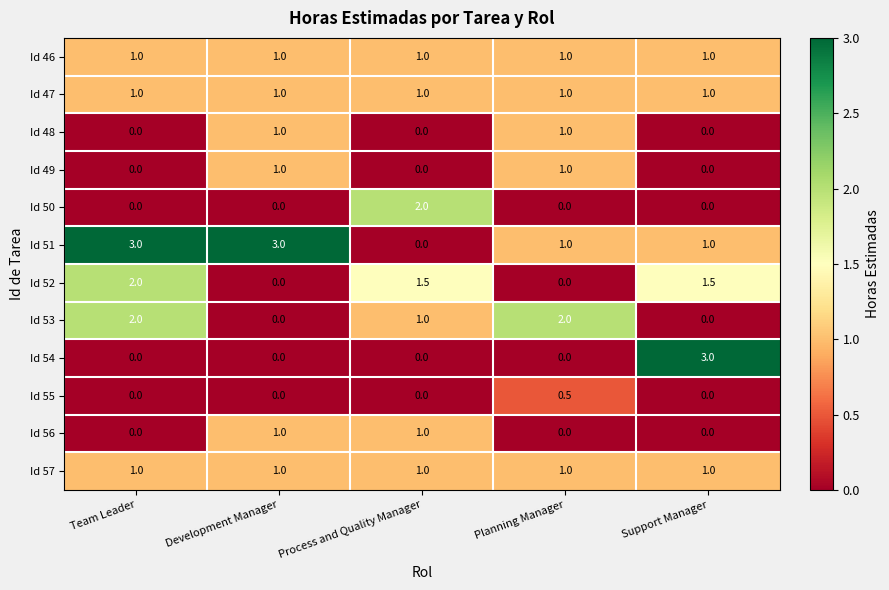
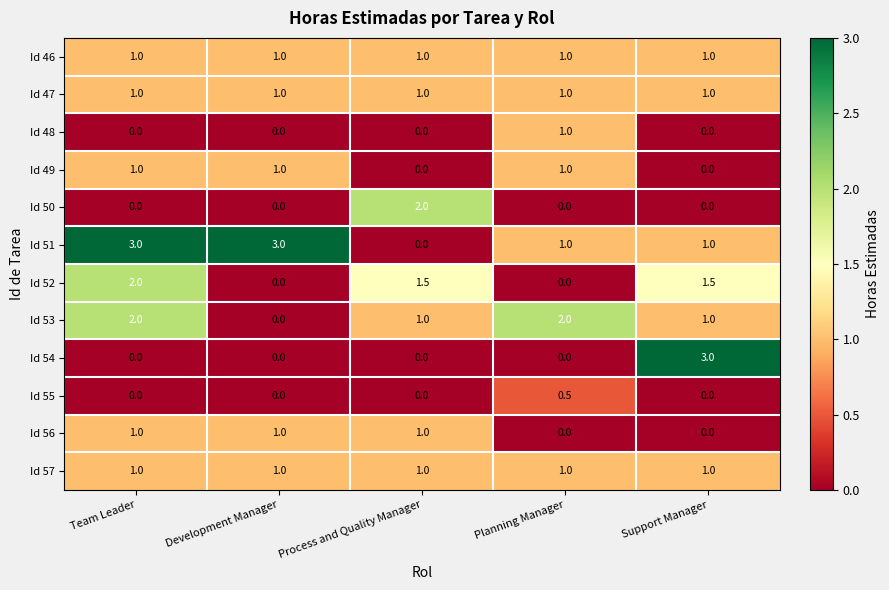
Id 48, Development Manager: 1.0 -> 0.0
Id 49, Team Leader: 0.0 -> 1.0
Id 53, Support Manager: 0.0 -> 1.0
Id 56, Team Leader: 0.0 -> 1.0
